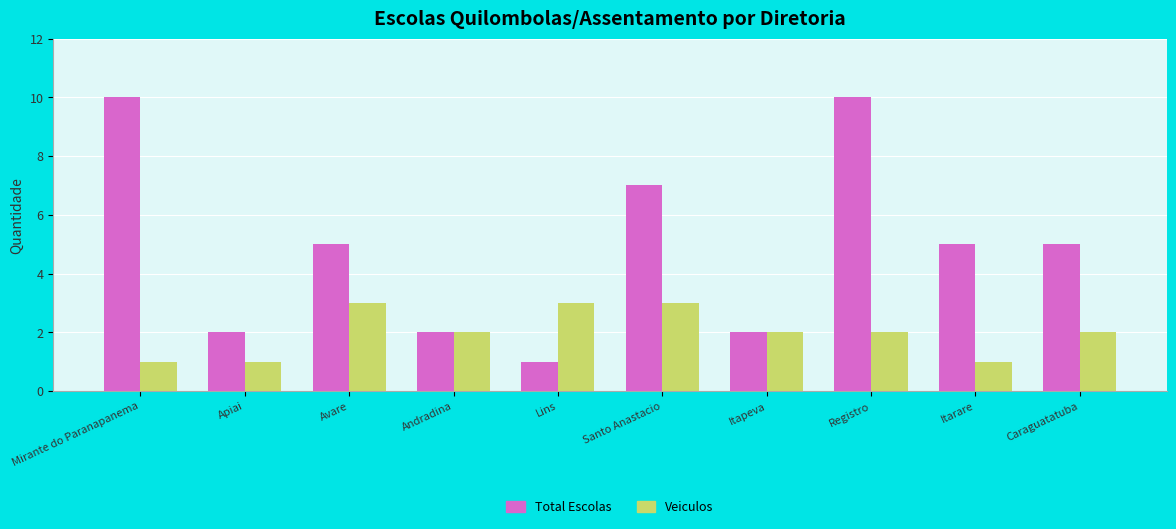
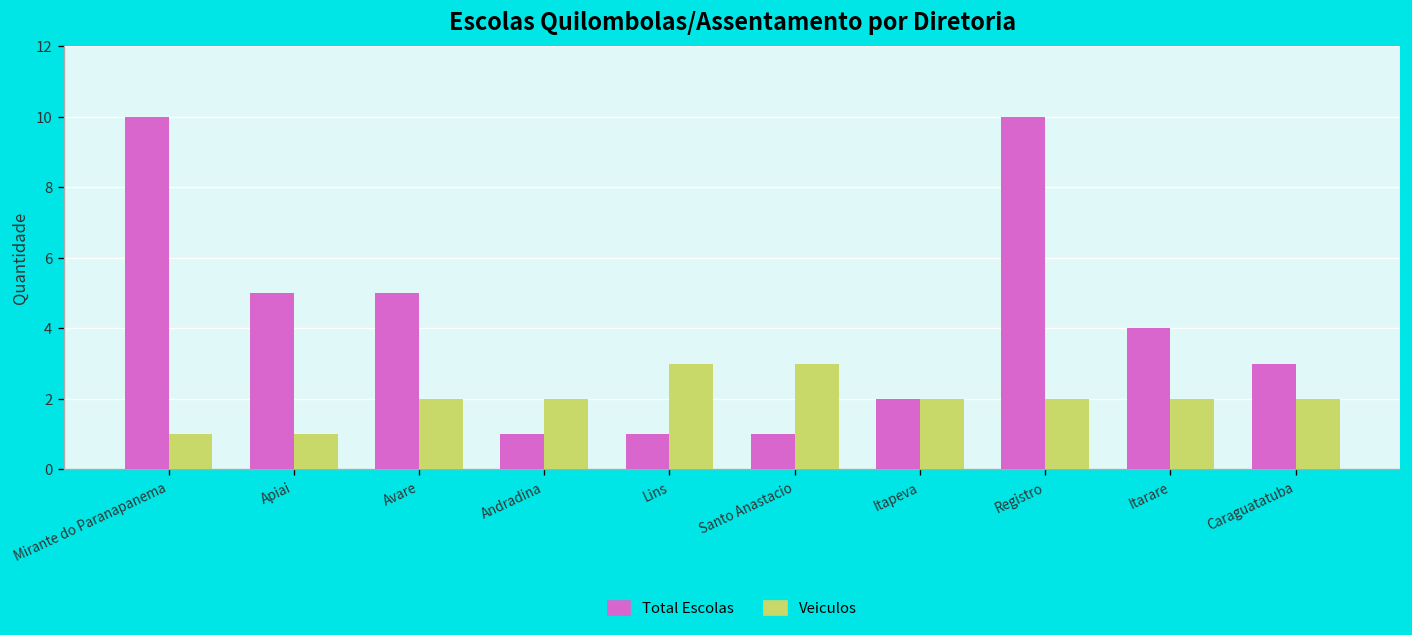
Total Escolas, Apiai: 2 -> 5
Veiculos, Avare: 3 -> 2
Total Escolas, Andradina: 2 -> 1
Total Escolas, Santo Anastacio: 7 -> 1
Total Escolas, Itarare: 5 -> 4
Veiculos, Itarare: 1 -> 2
Total Escolas, Caraguatatuba: 5 -> 3
